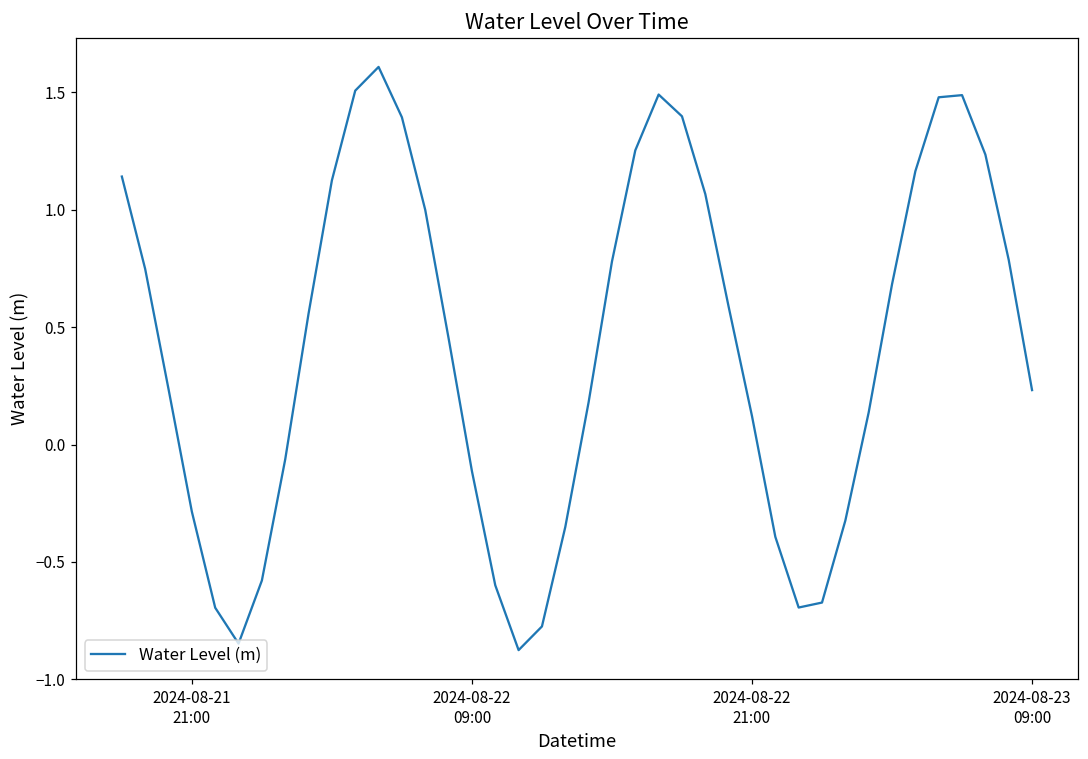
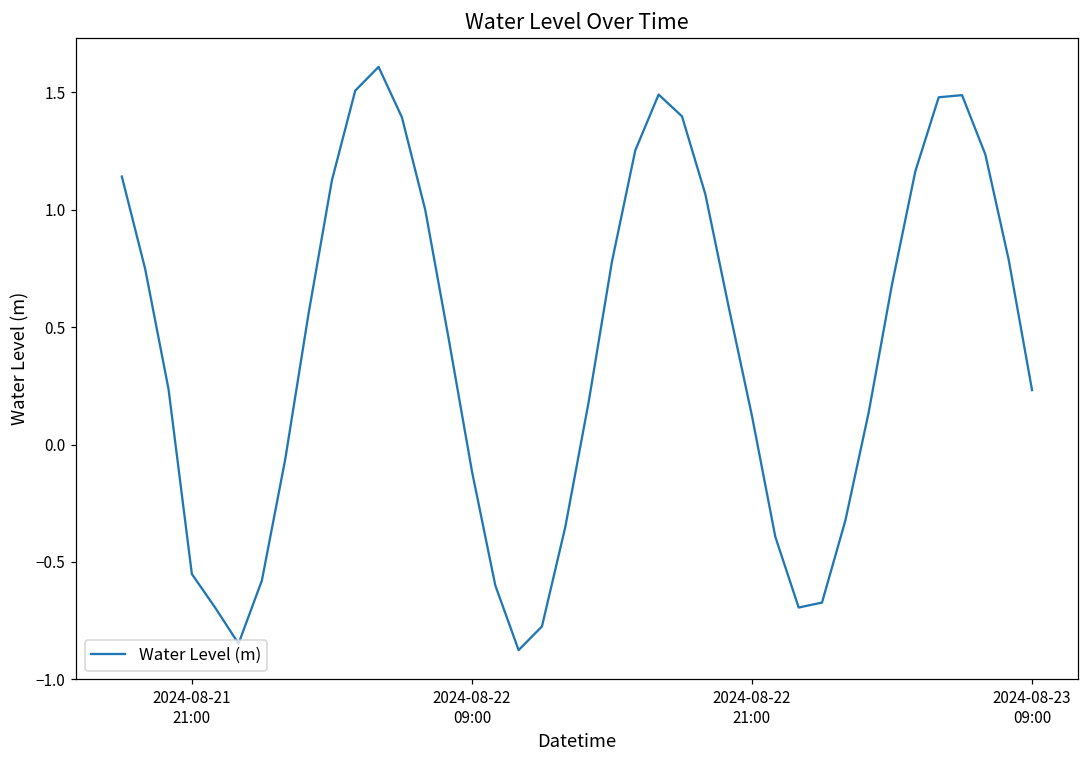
2024-08-21 21:00: -0.29 -> -0.55
